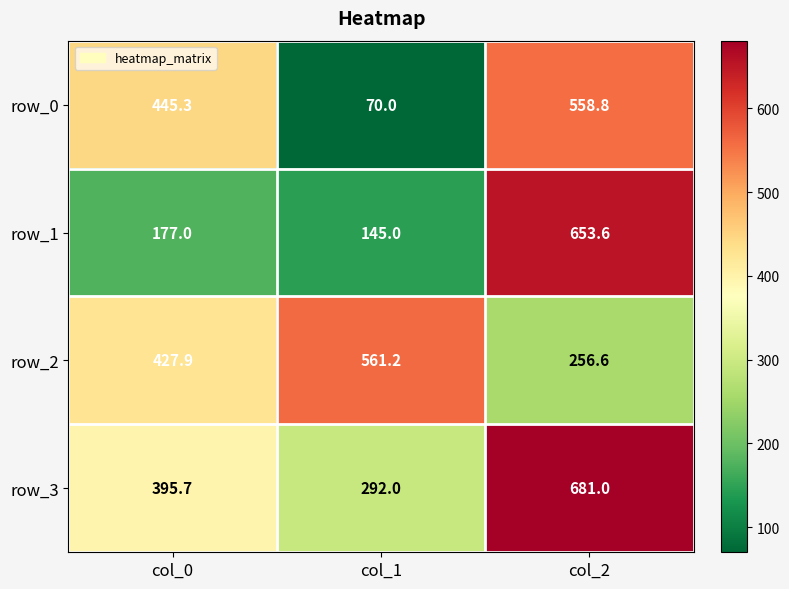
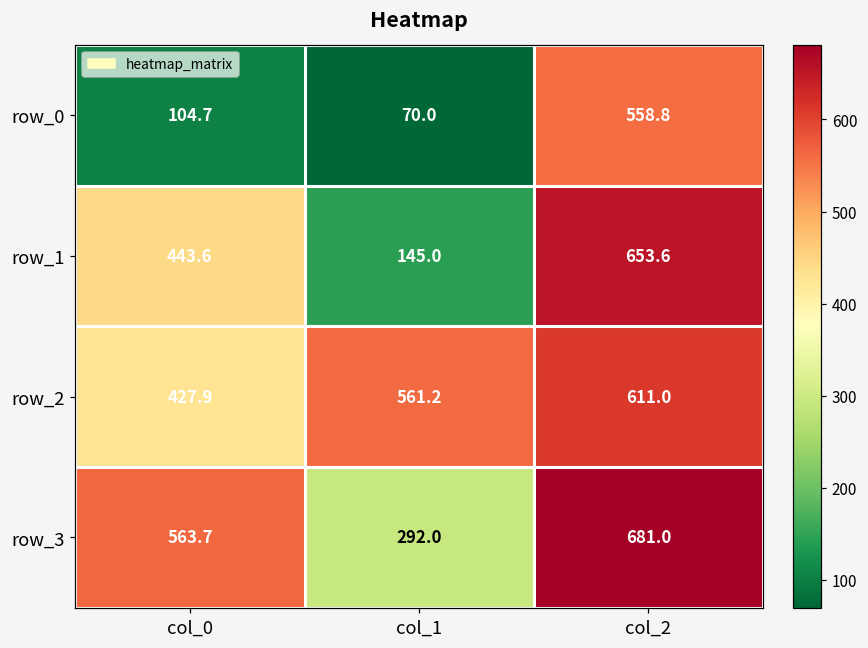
row_0, col_0: 445.3 -> 104.7
row_1, col_0: 177.0 -> 443.6
row_2, col_2: 256.6 -> 611.0
row_3, col_0: 395.7 -> 563.7
